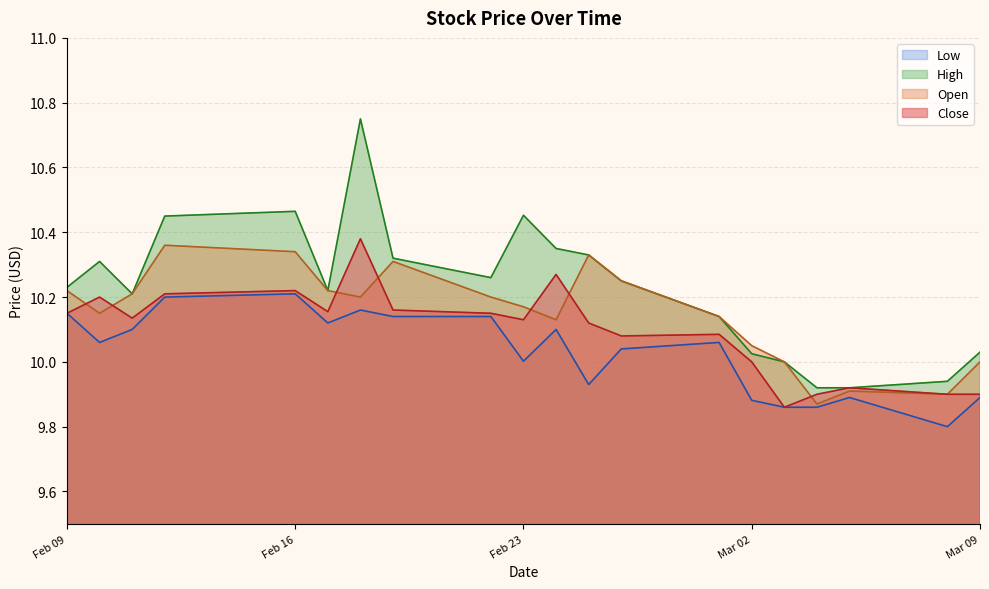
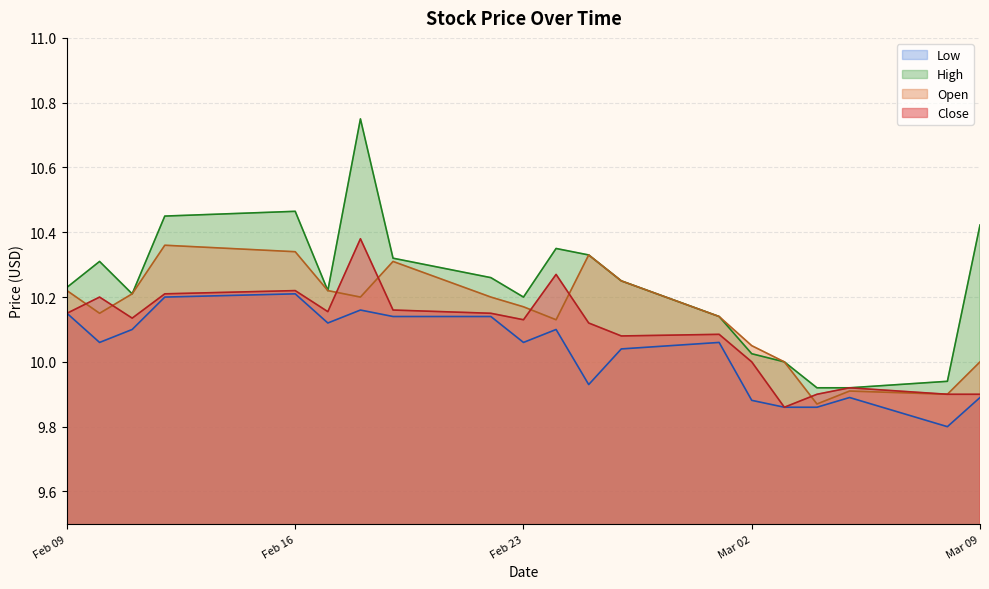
Low, Feb 23: 10.00 -> 10.06
High, Feb 23: 10.45 -> 10.20
High, Mar 09: 10.03 -> 10.42
